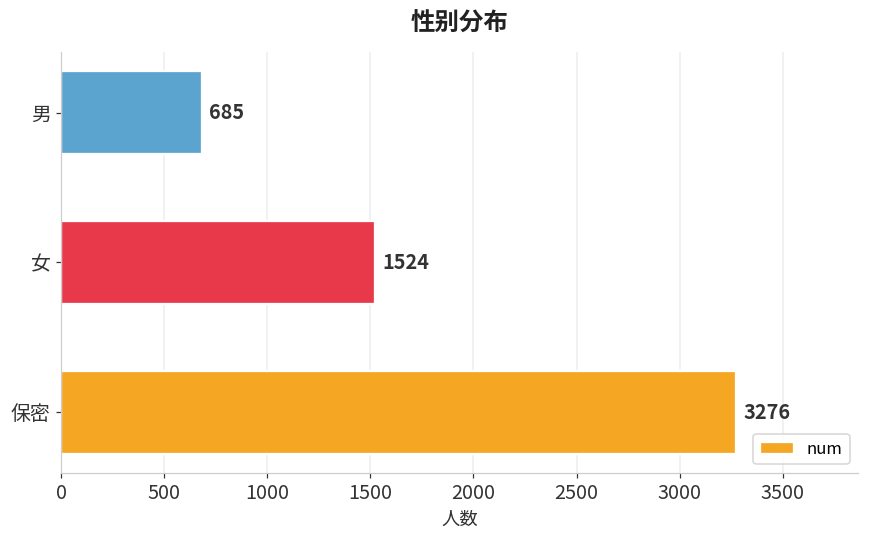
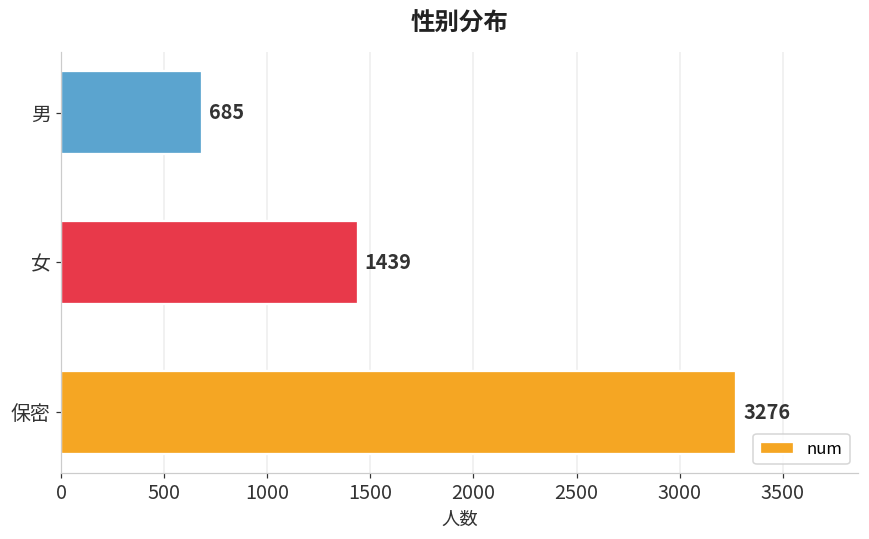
女: 1524 -> 1439
